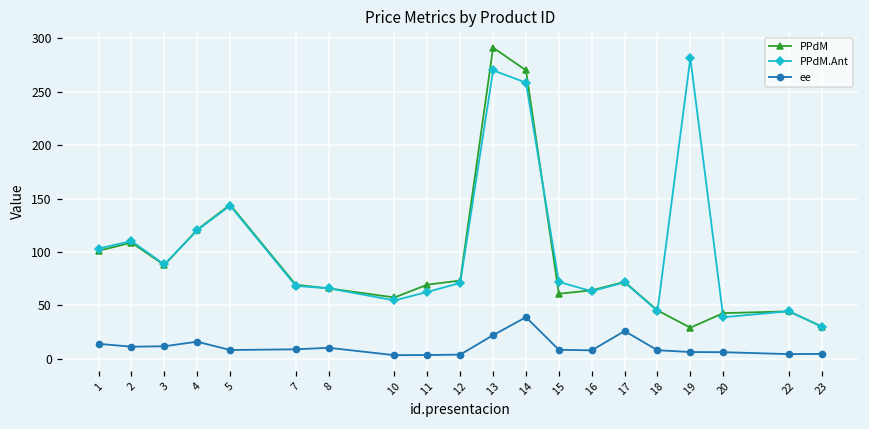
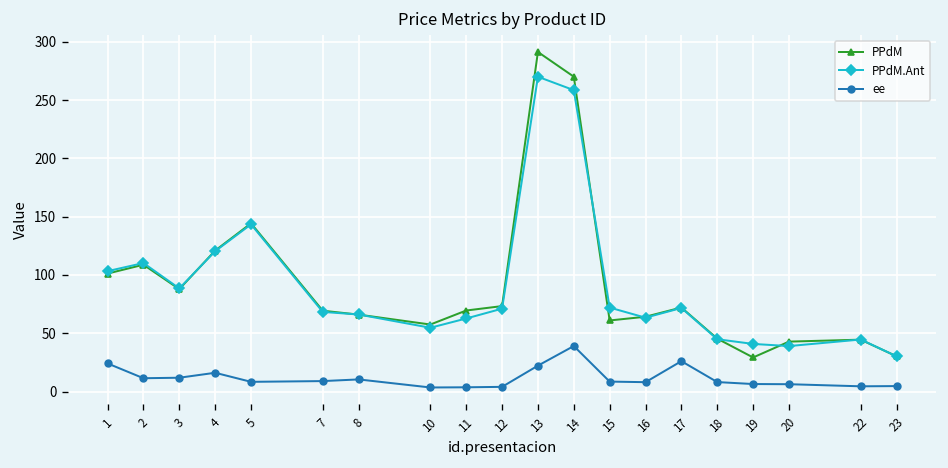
ee, 1: 10 -> 20
PPdM.Ant, 19: 280 -> 40
